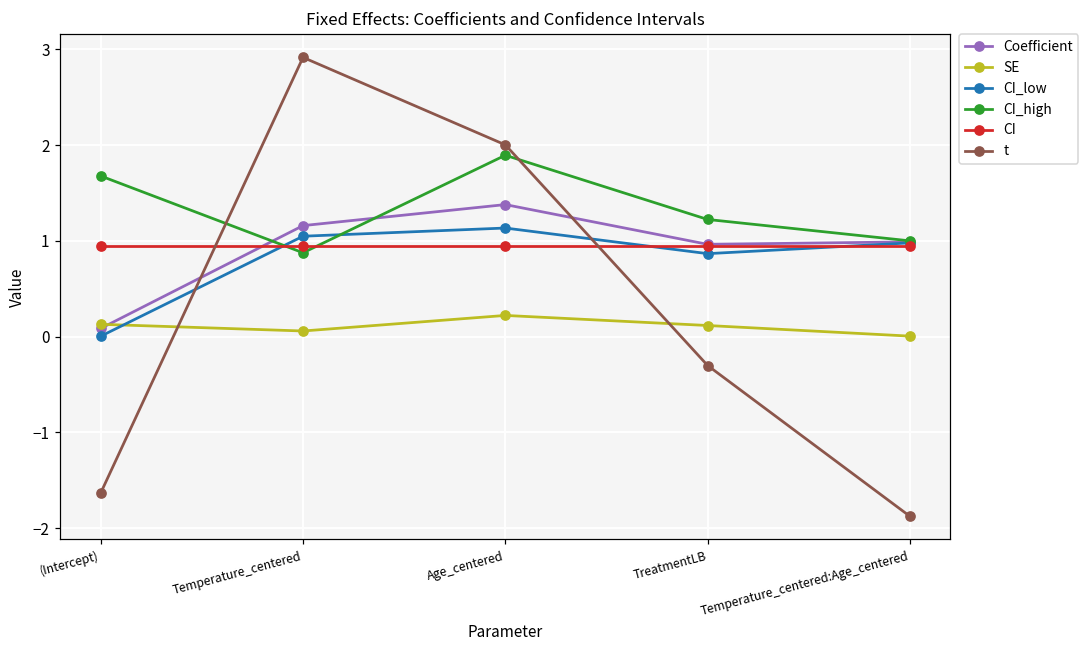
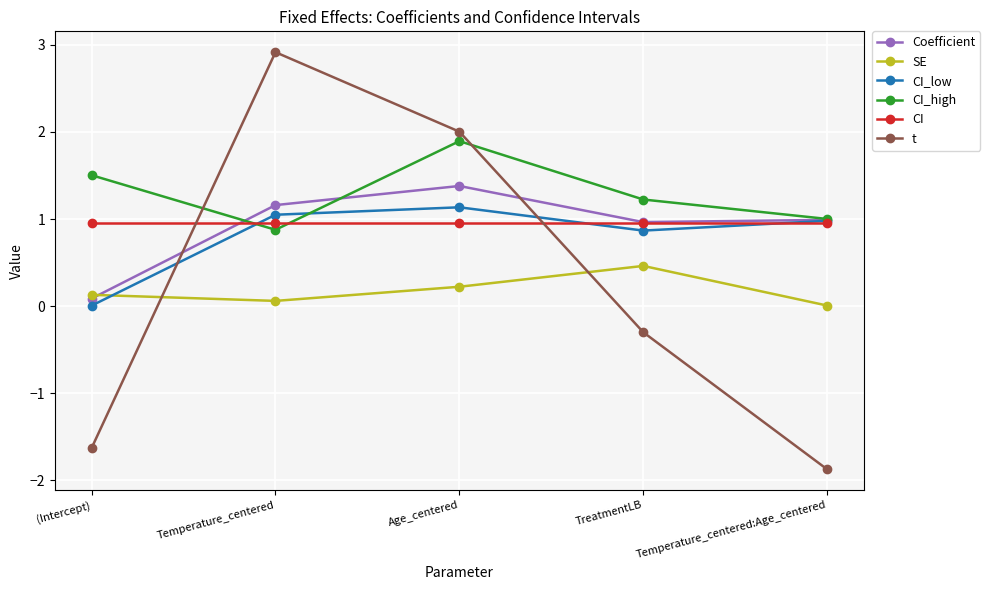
CI_high, (Intercept): 1.7 -> 1.5
SE, TreatmentLB: 0.1 -> 0.5
